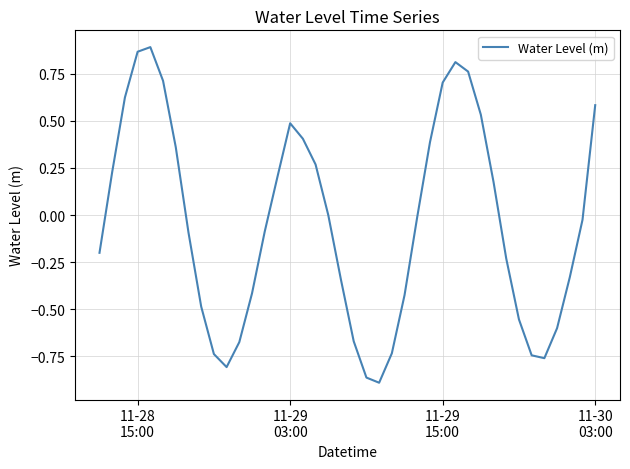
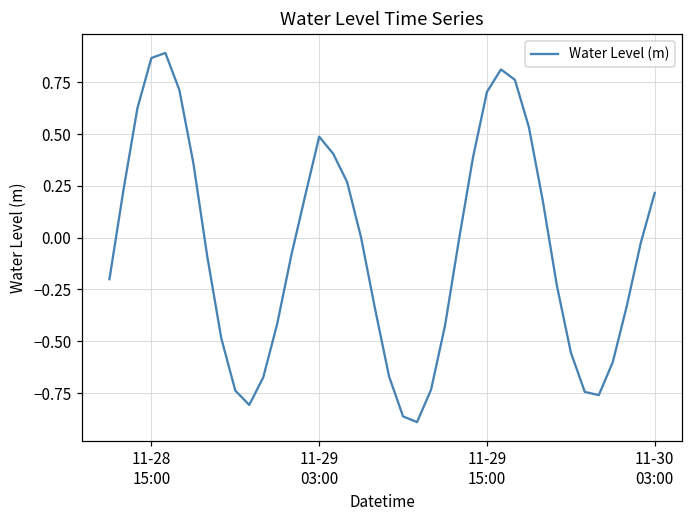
11-30 03:00: 0.58 -> 0.22
